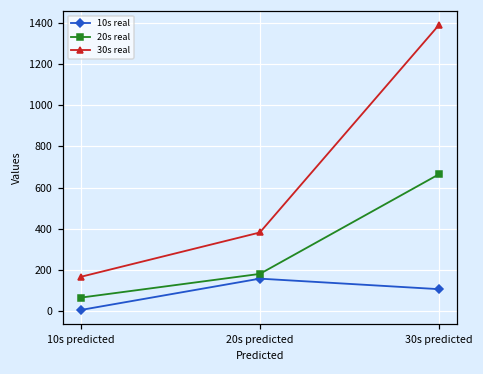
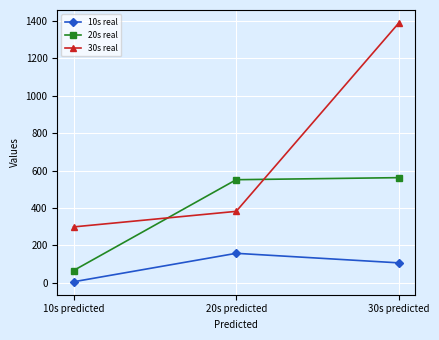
30s real, 10s predicted: 170 -> 300
20s real, 20s predicted: 180 -> 550
20s real, 30s predicted: 660 -> 560
